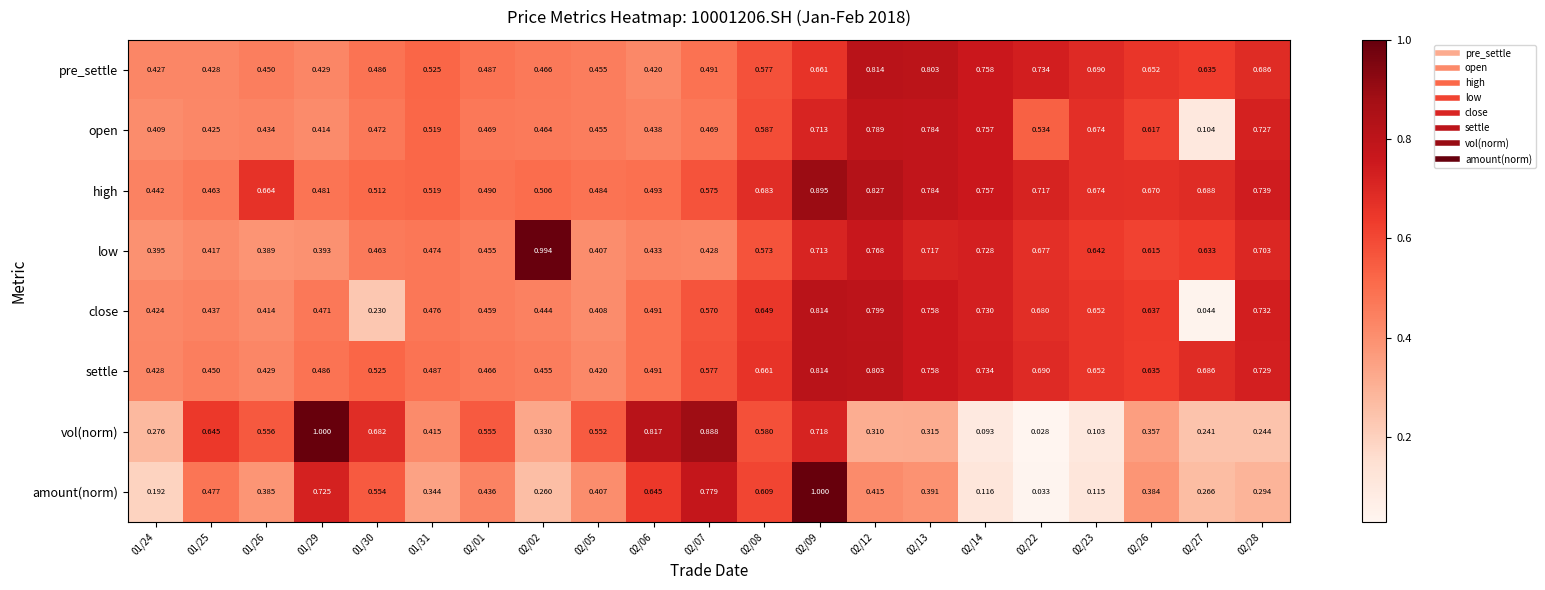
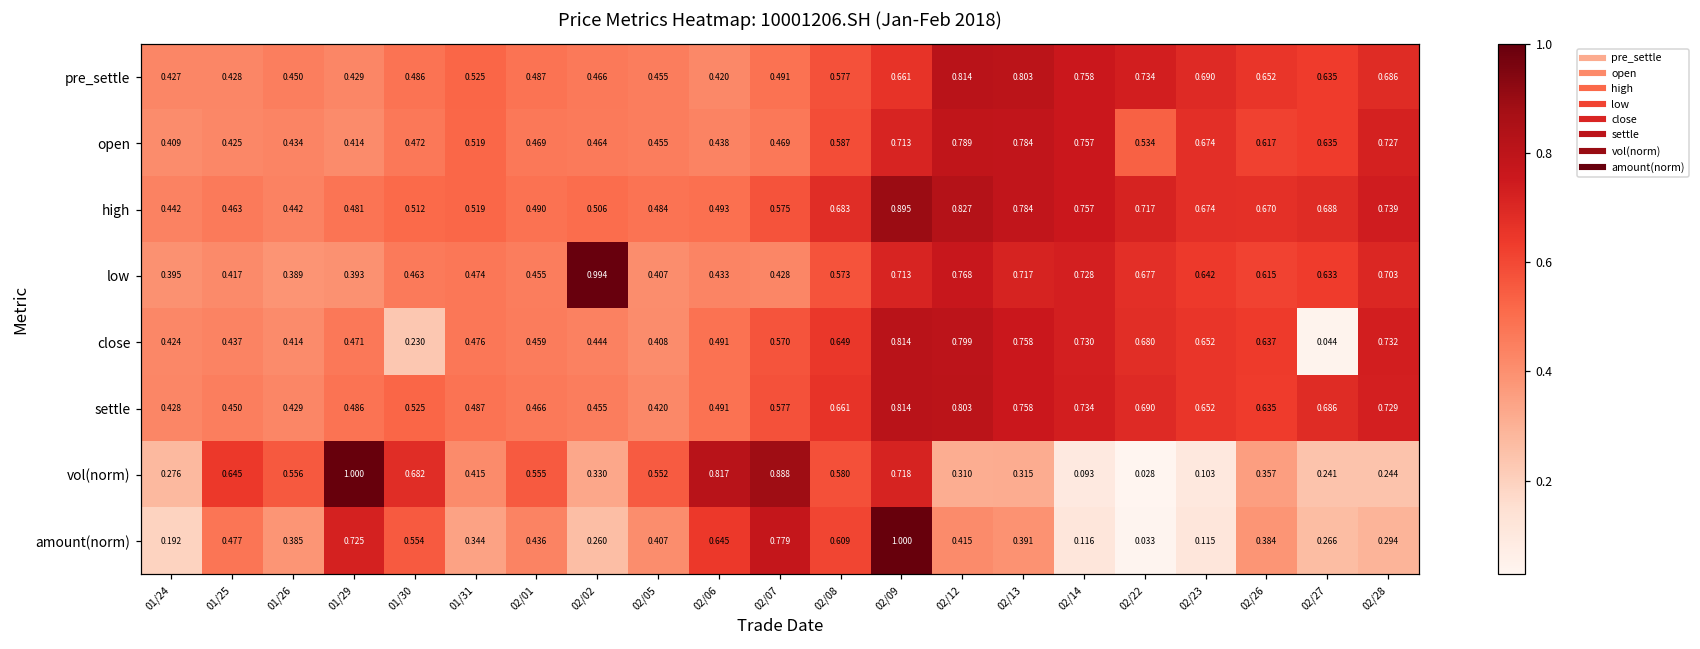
open, 02/27: 0.104 -> 0.635
high, 01/26: 0.664 -> 0.442
